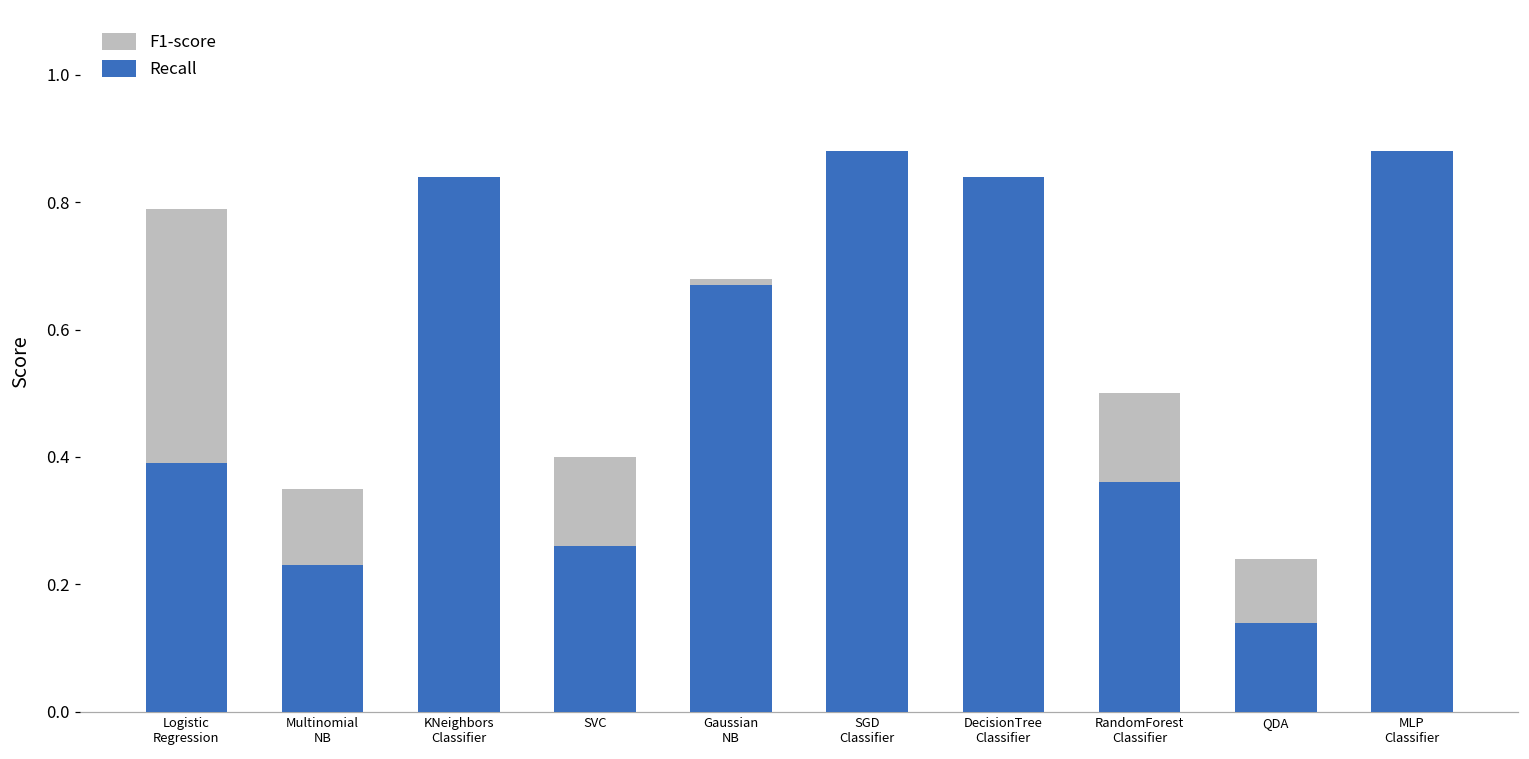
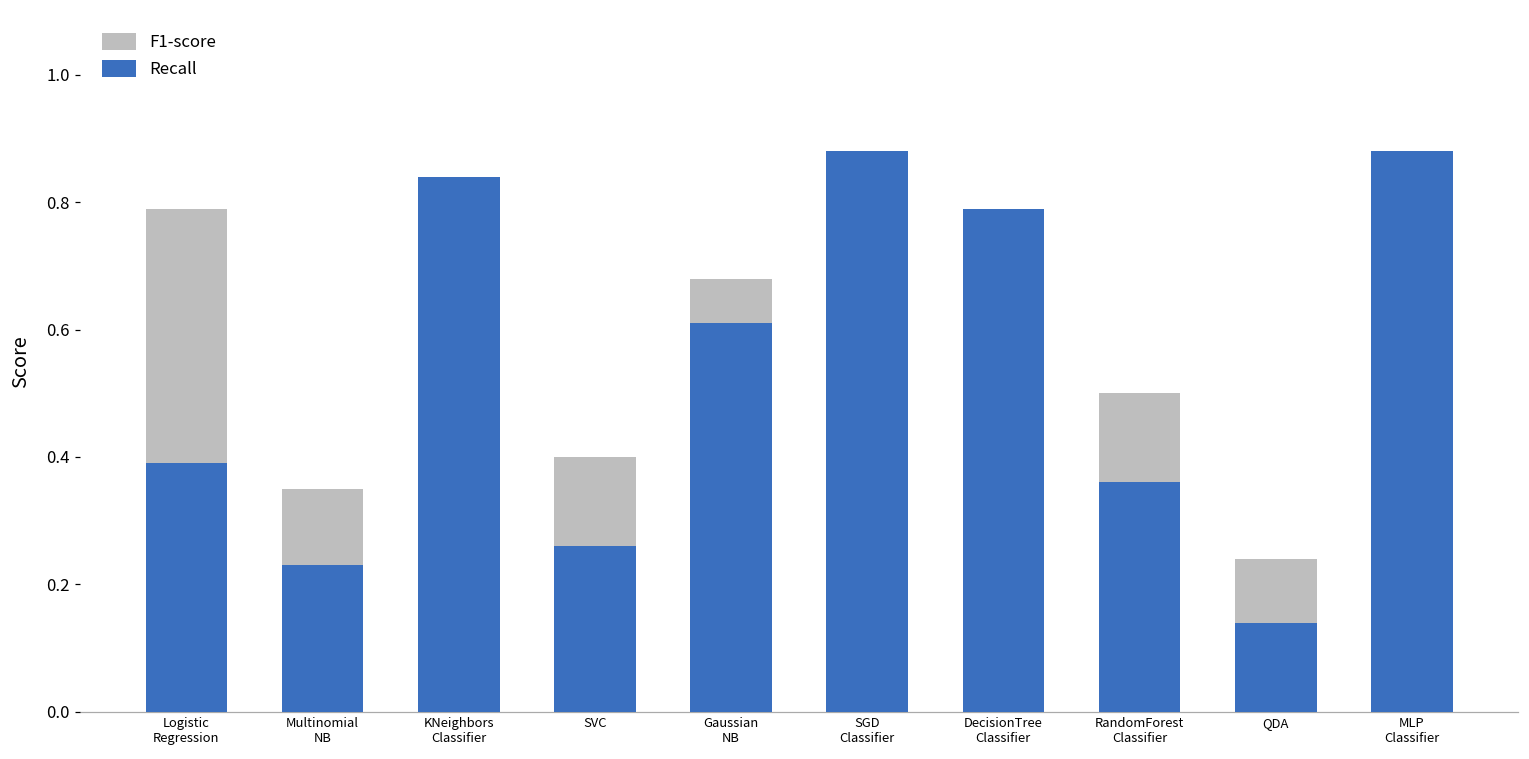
Recall, Gaussian NB: 0.67 -> 0.61
Recall, DecisionTree Classifier: 0.84 -> 0.79
